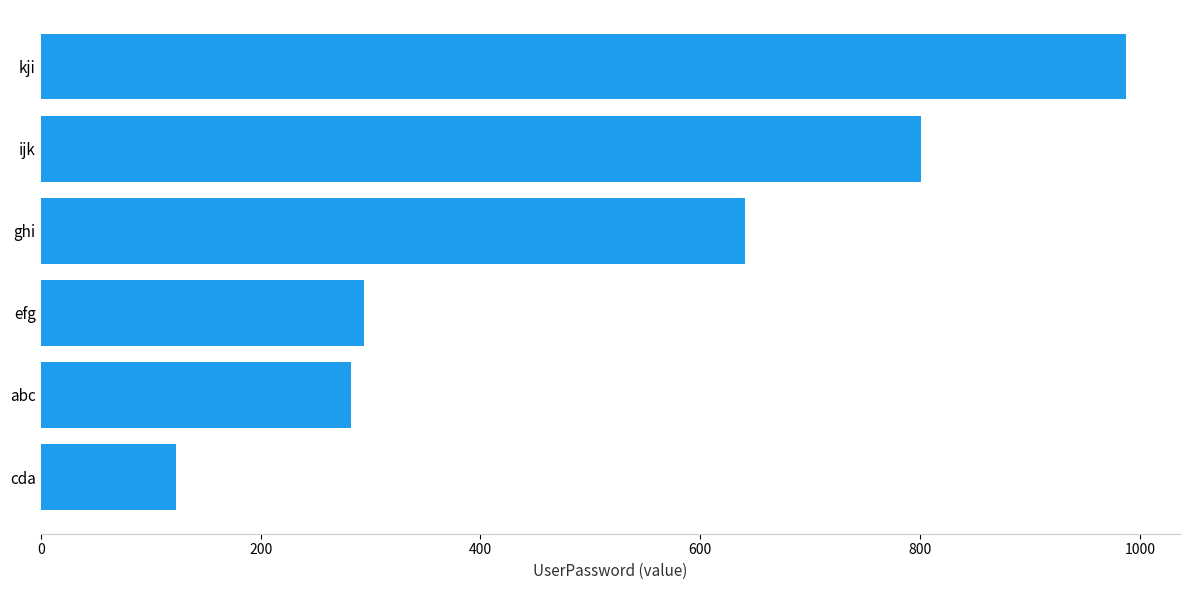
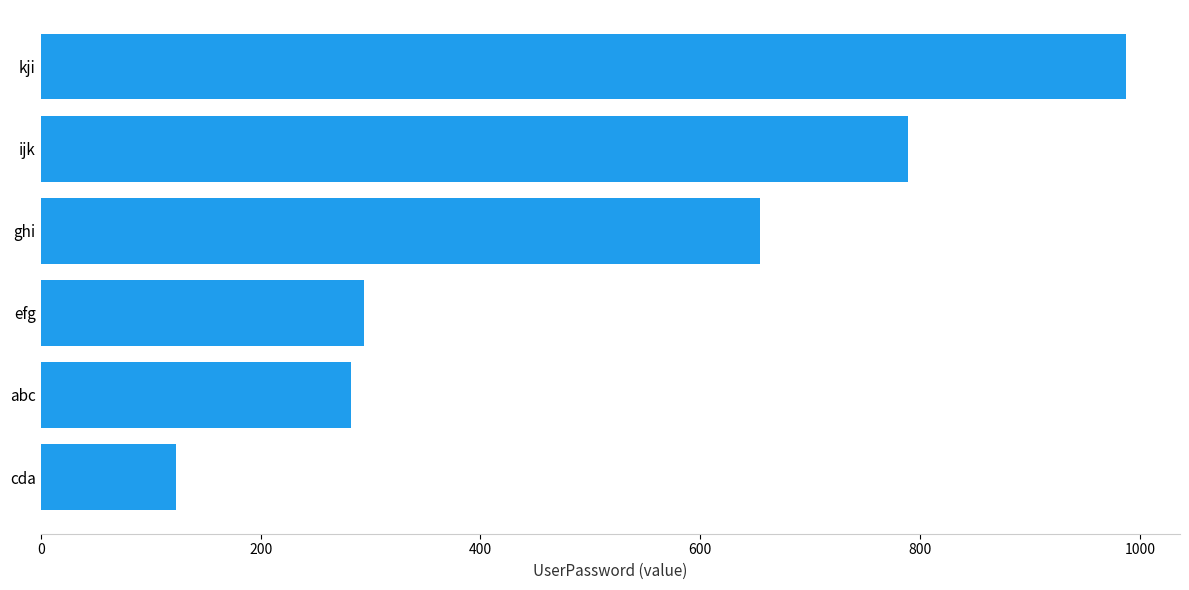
ijk: 801 -> 789
ghi: 641 -> 654
